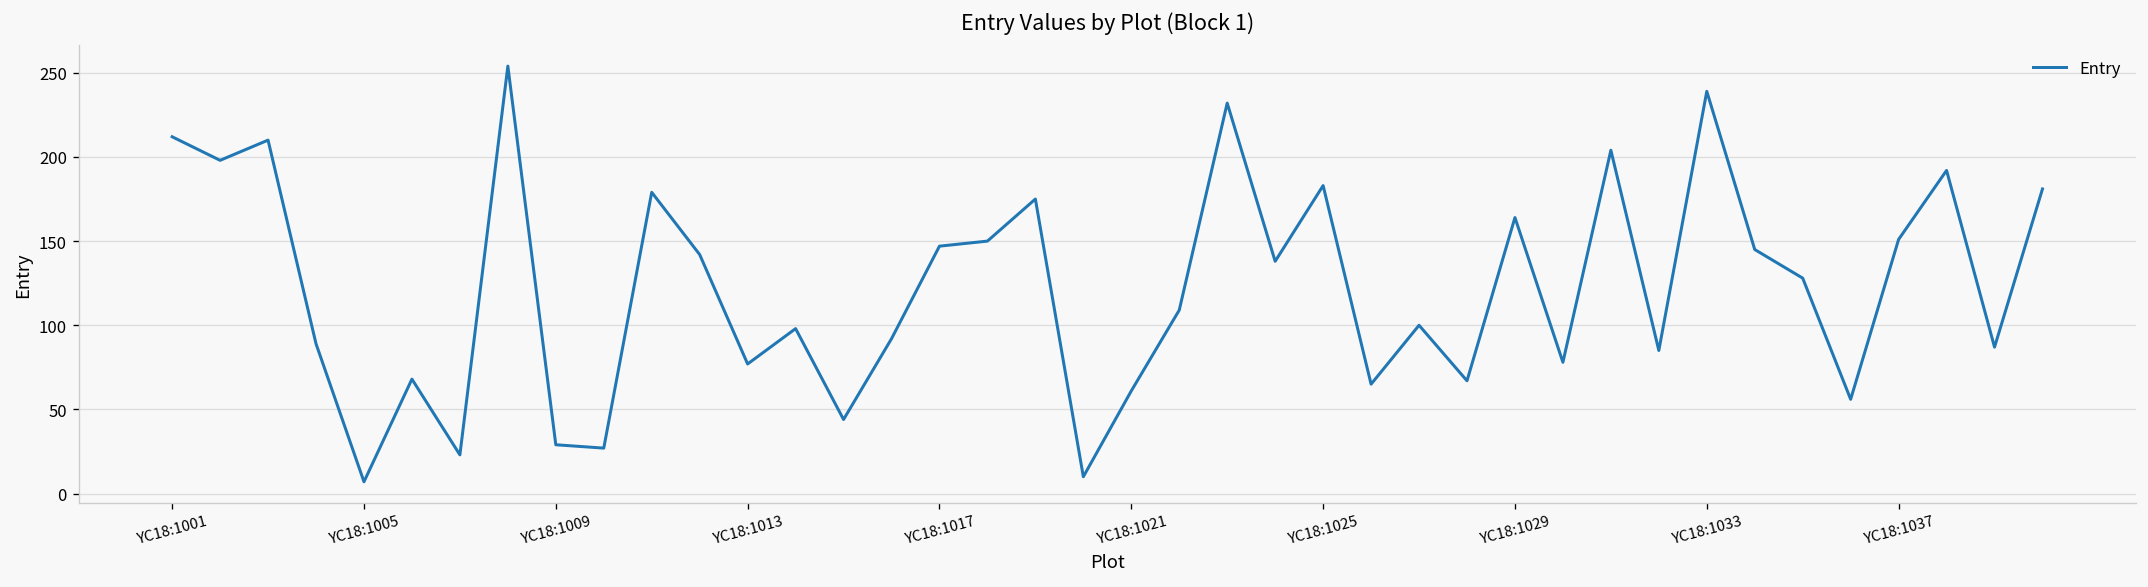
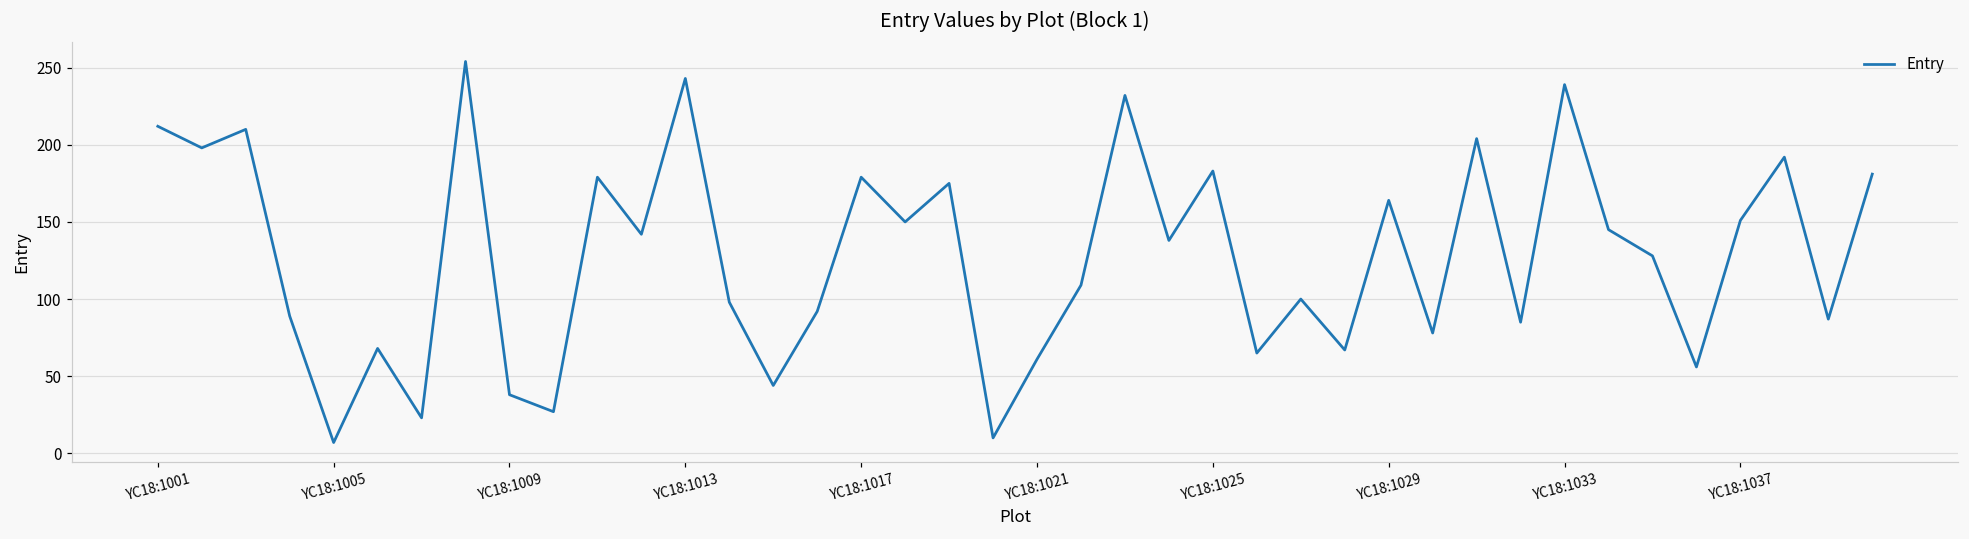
YC18:1009: 29 -> 38
YC18:1013: 77 -> 243
YC18:1017: 147 -> 179
